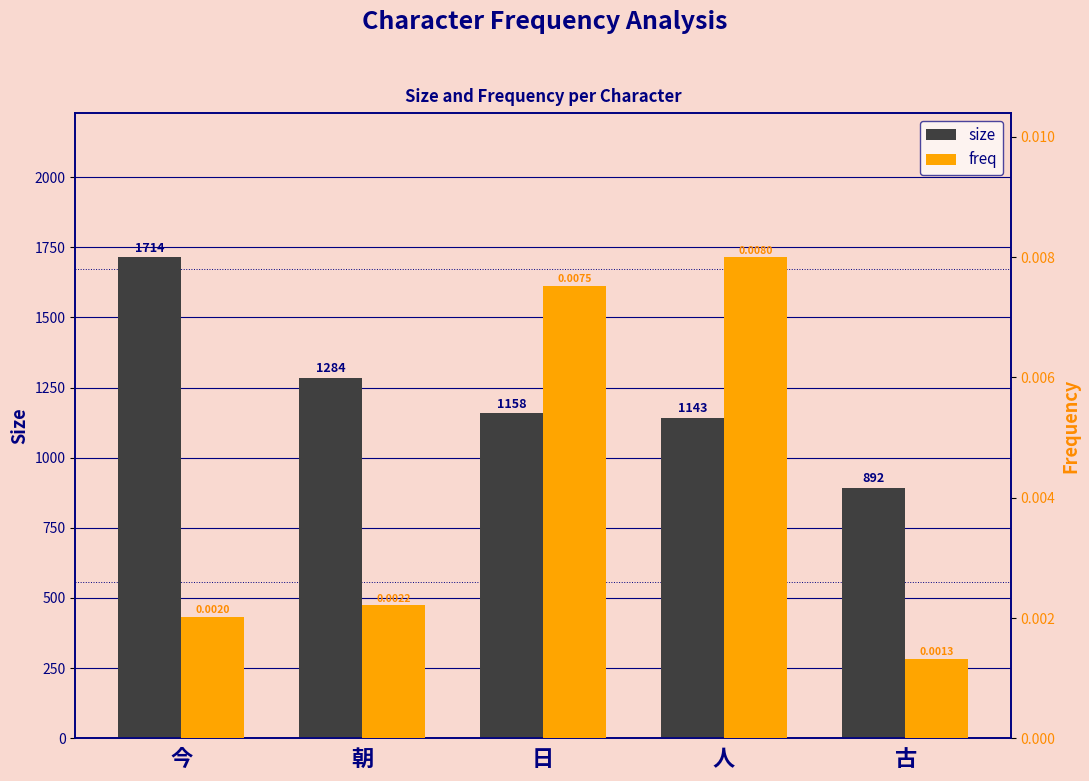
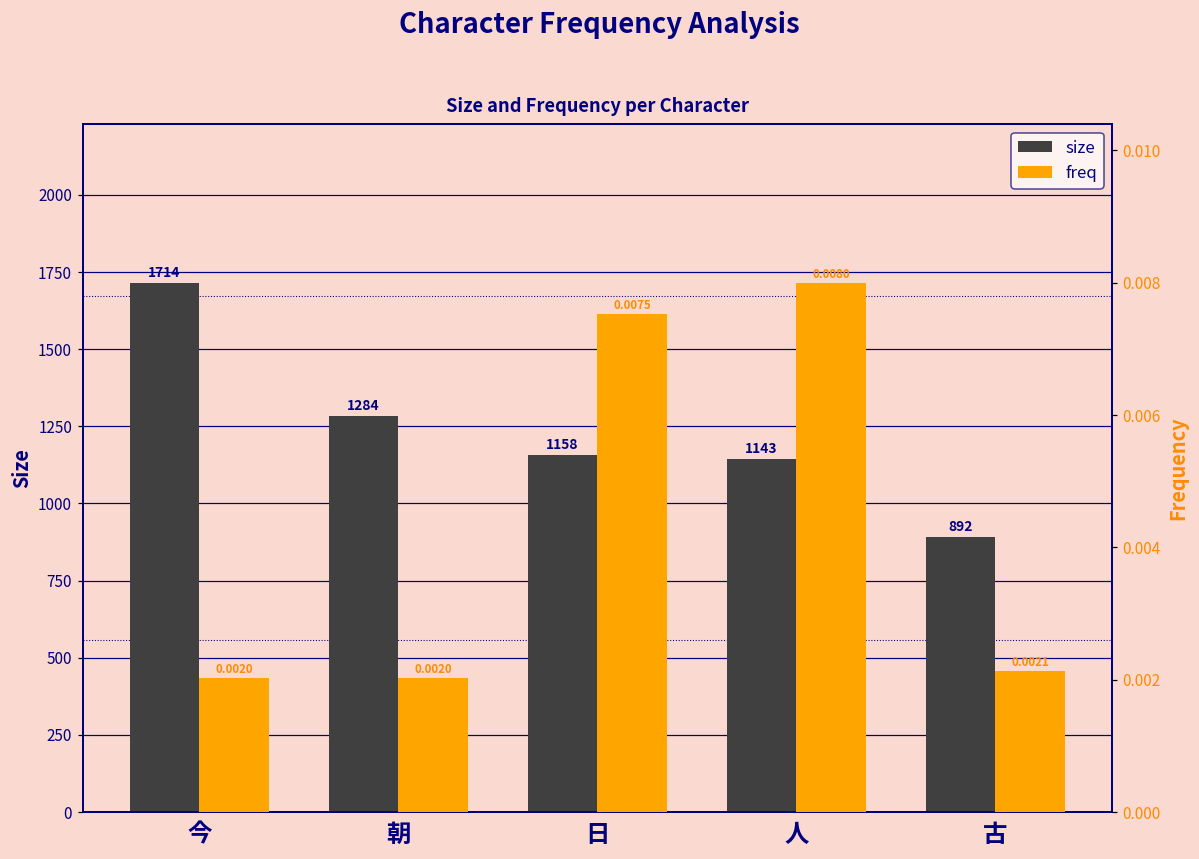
freq, 朝: 0.0022 -> 0.0020
freq, 古: 0.0013 -> 0.0021
